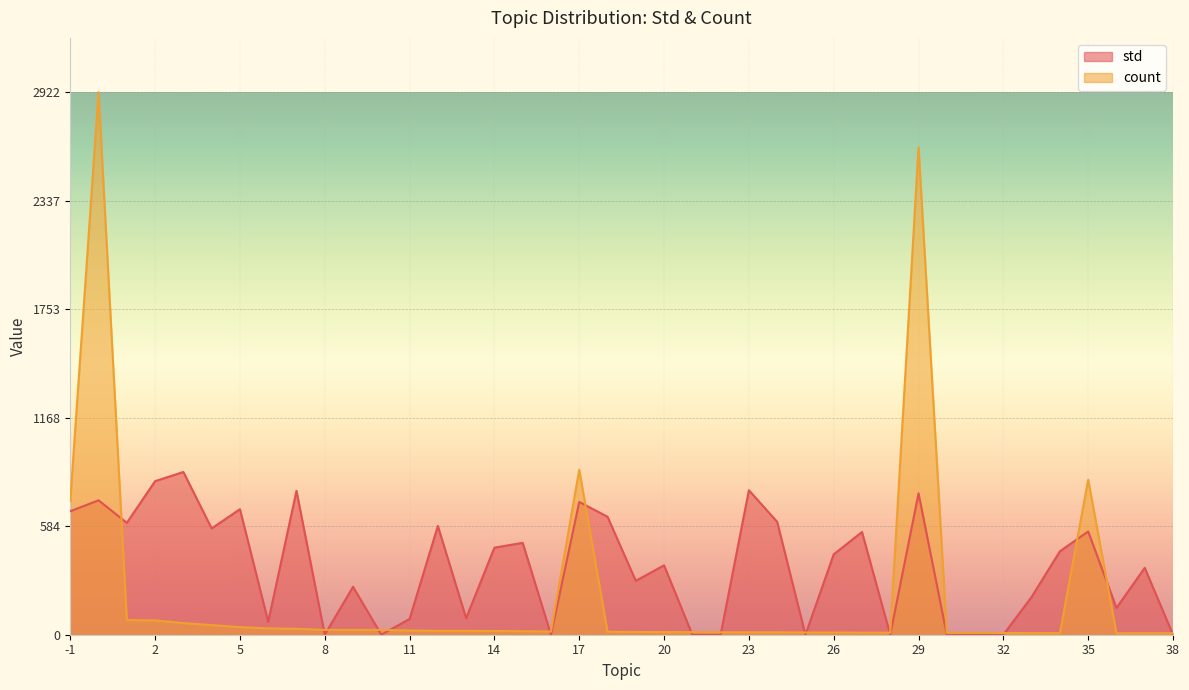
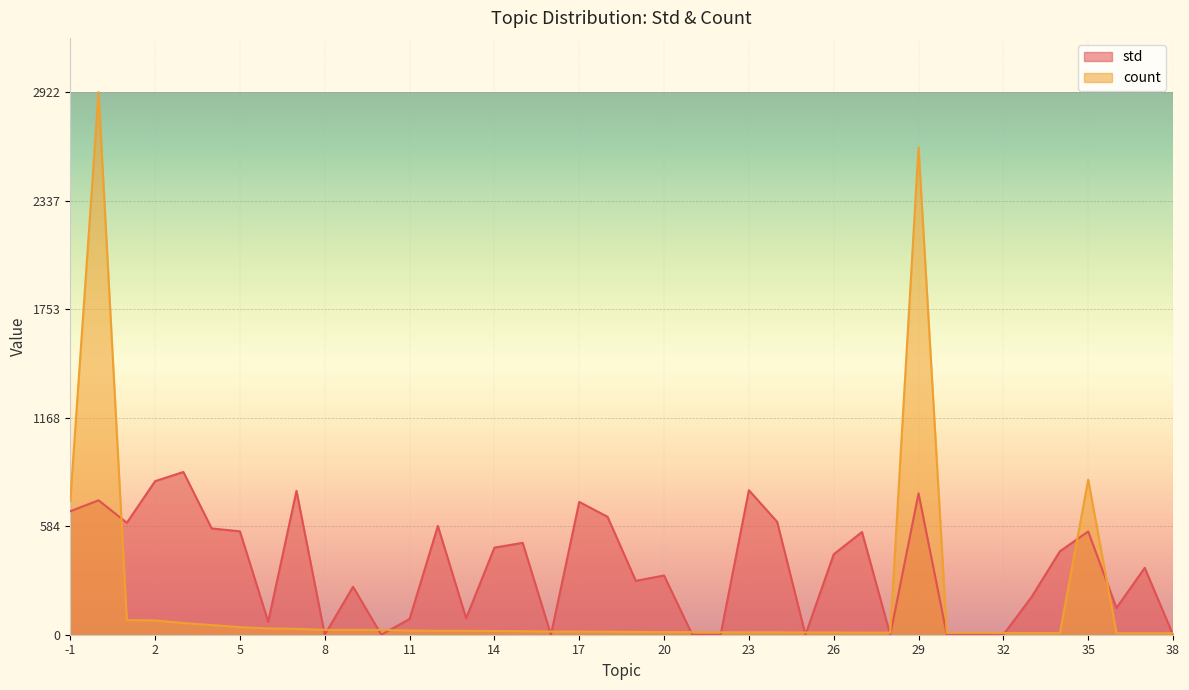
std, 5: 680 -> 560
count, 17: 890 -> 20
std, 20: 370 -> 320
